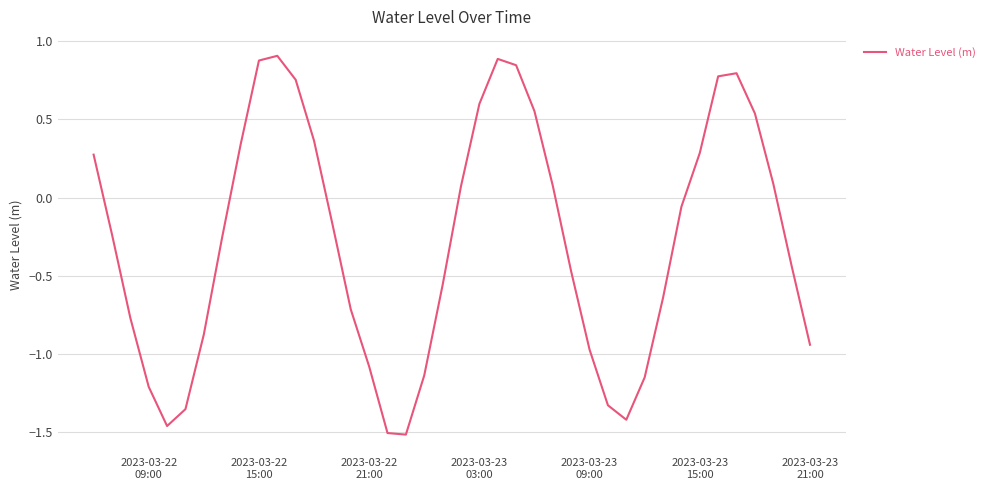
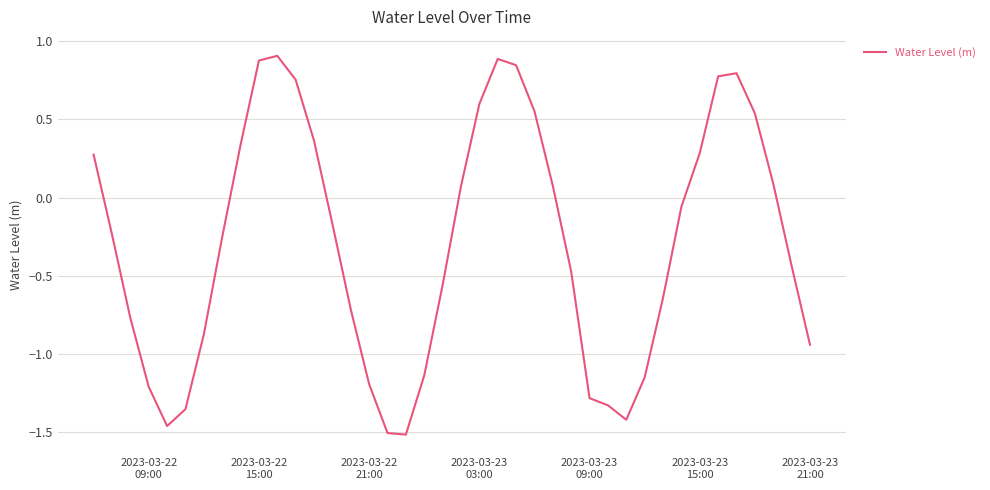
2023-03-22 21:00: -1.08 -> -1.19
2023-03-23 09:00: -0.97 -> -1.28
